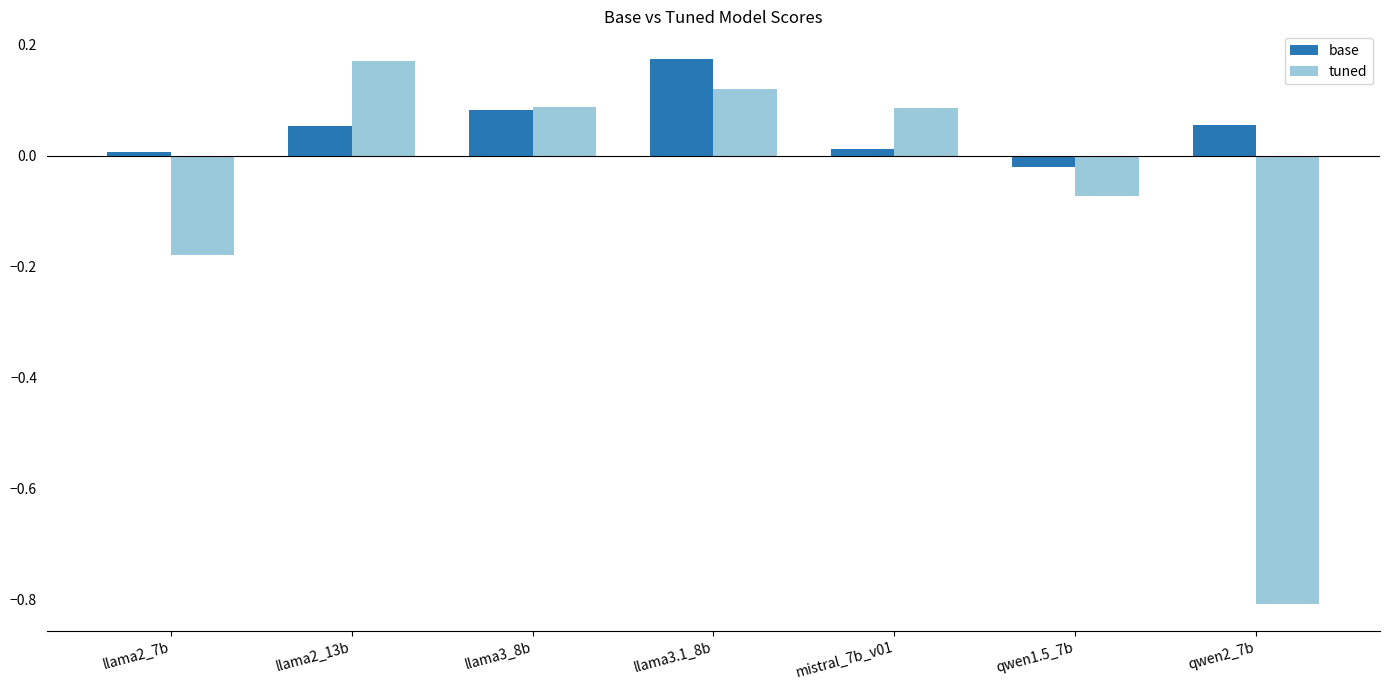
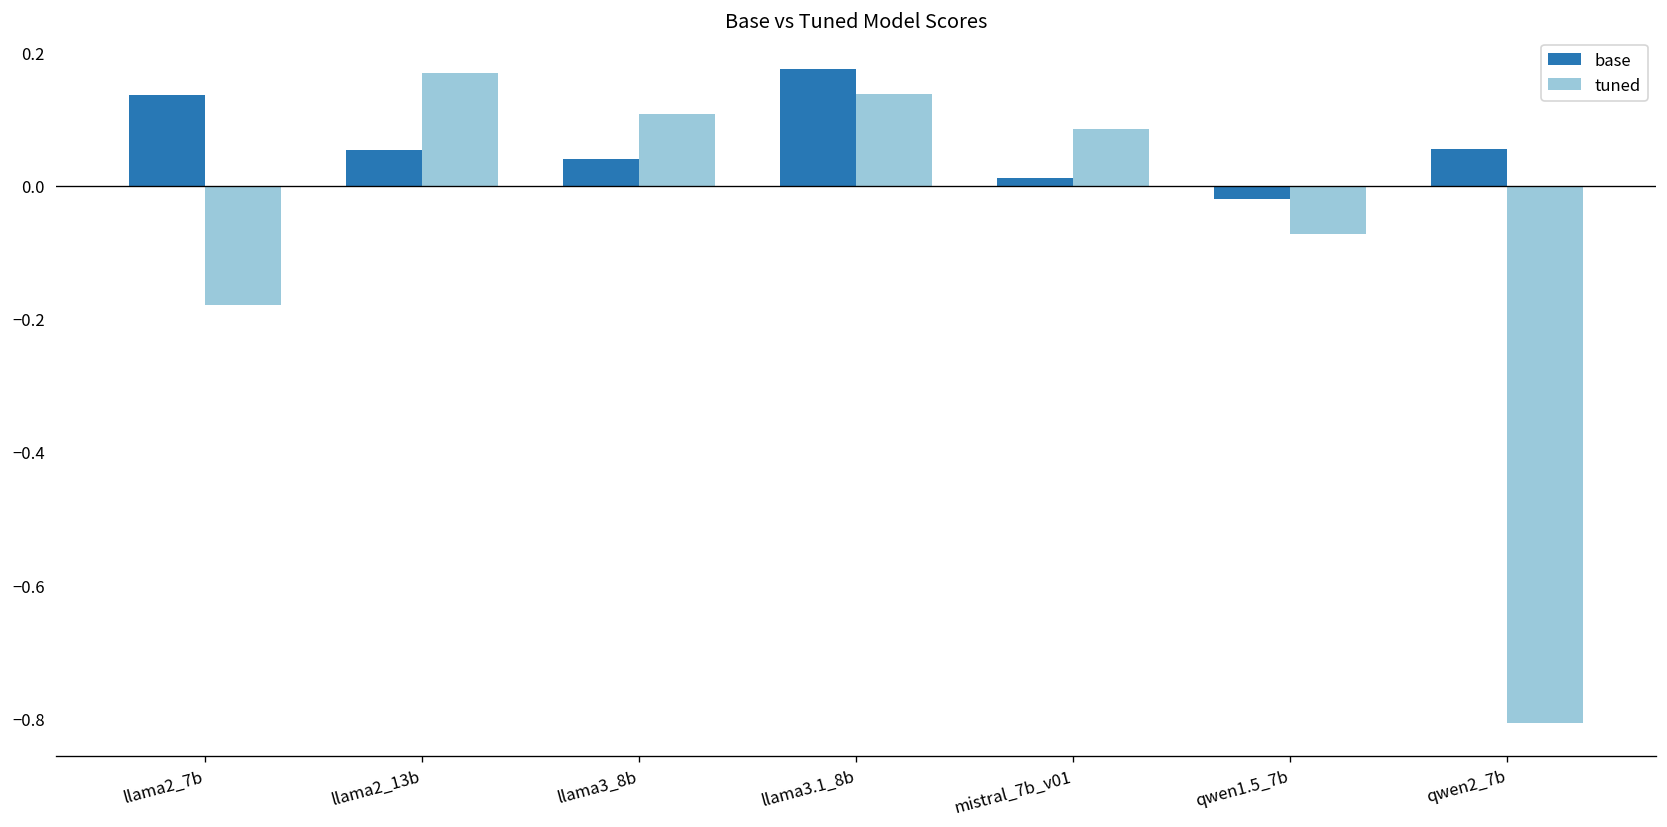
base, llama2_7b: 0.01 -> 0.14
base, llama3_8b: 0.08 -> 0.04
tuned, llama3_8b: 0.09 -> 0.11
tuned, llama3.1_8b: 0.12 -> 0.14
